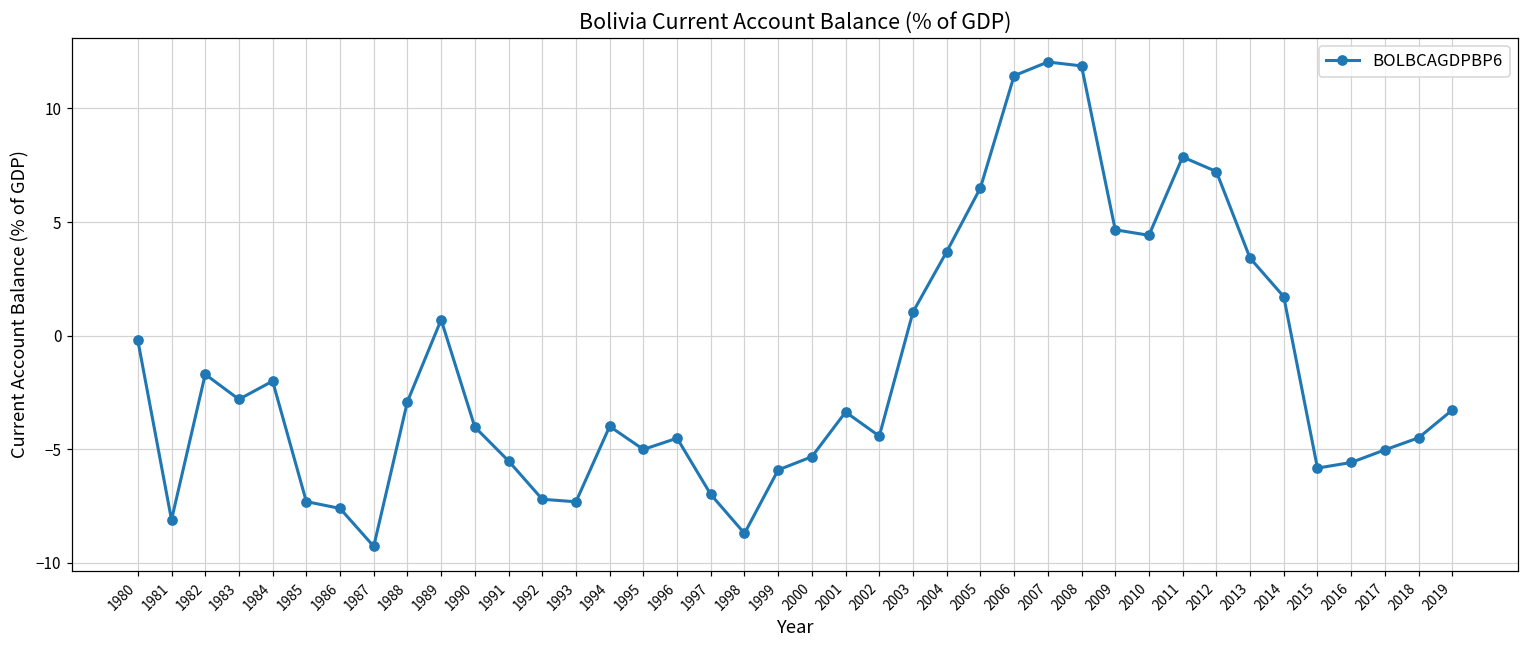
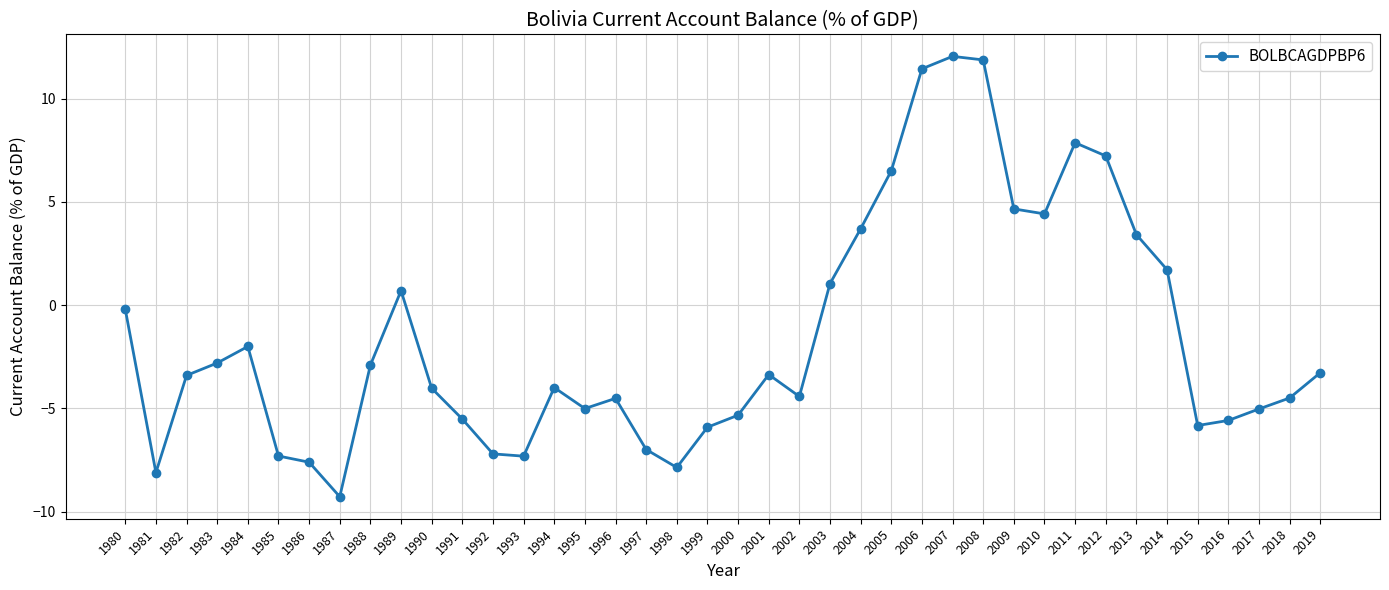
1982: -1.7 -> -3.4
1998: -8.7 -> -7.9
